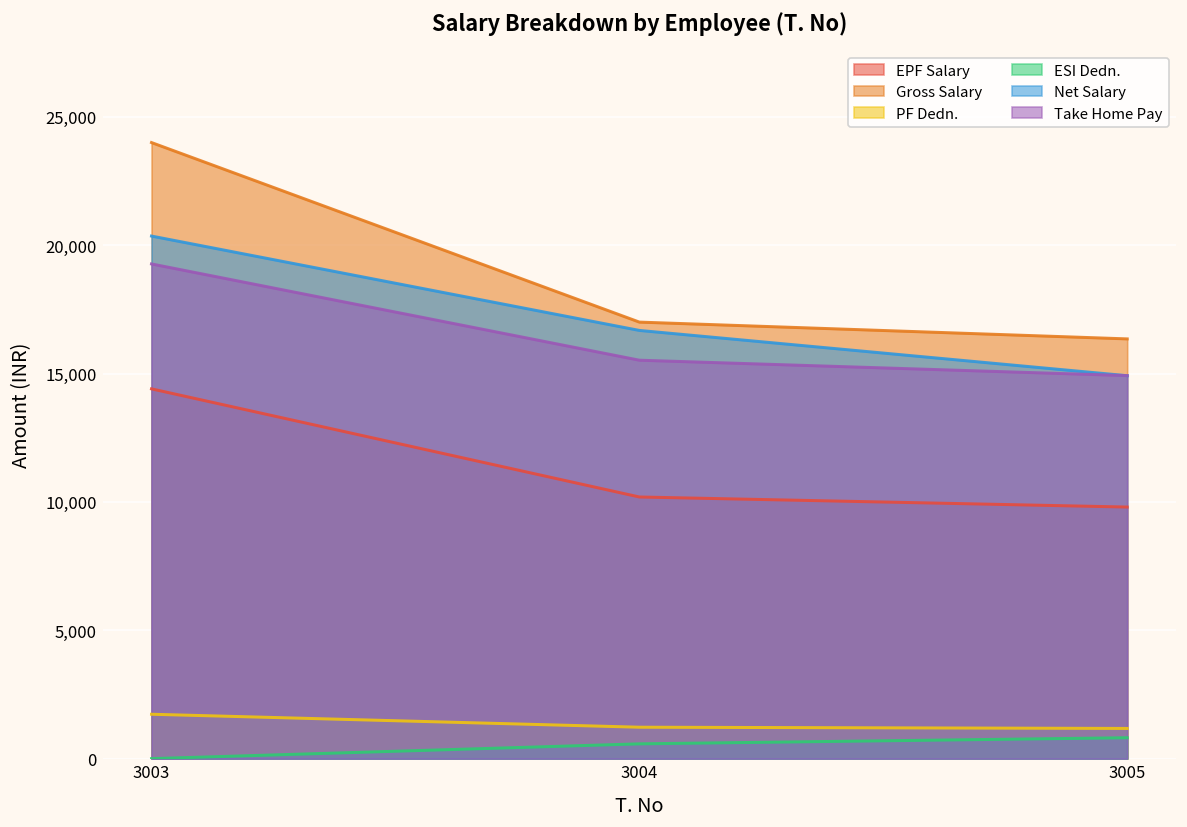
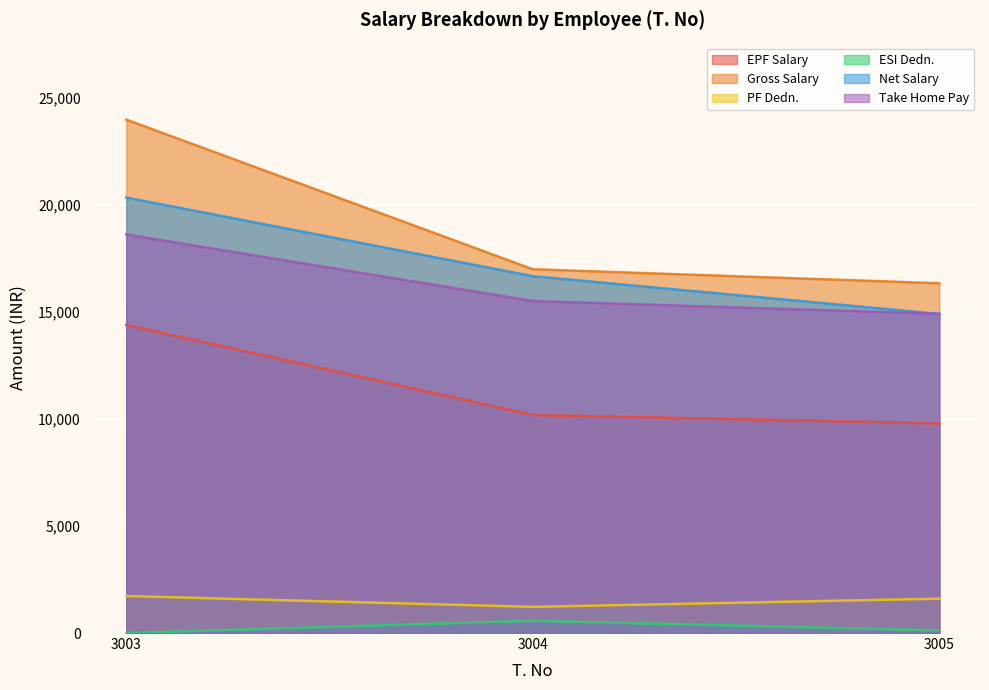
Take Home Pay, 3003: 19,300 -> 18,600
PF Dedn., 3005: 1,200 -> 1,600
ESI Dedn., 3005: 800 -> 100
